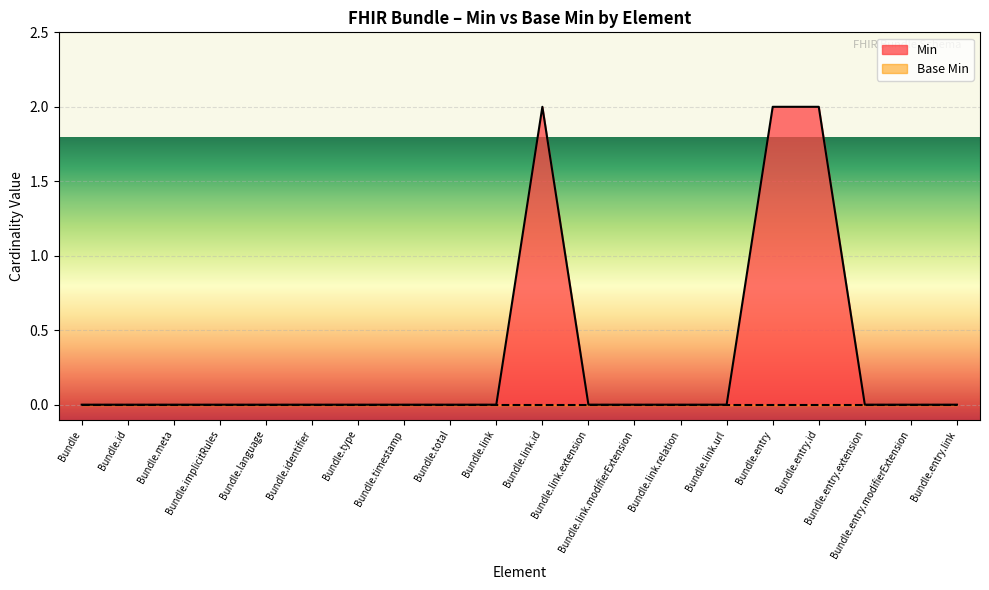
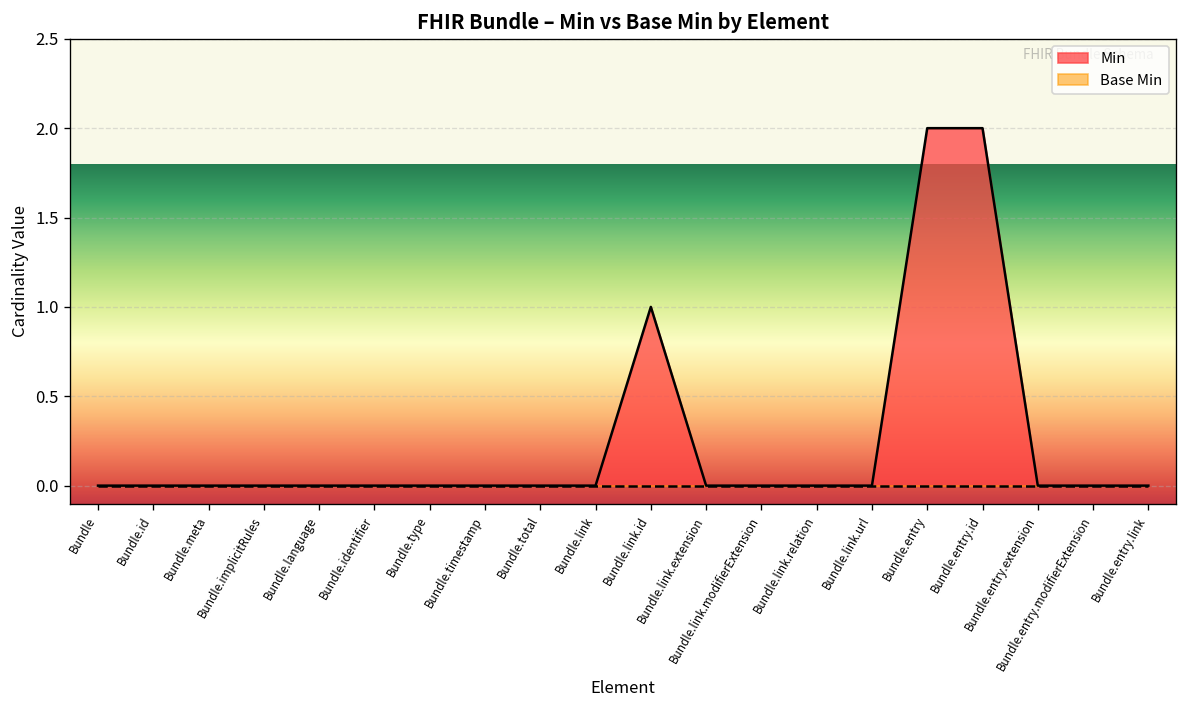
Min, Bundle.link.id: 2 -> 1
